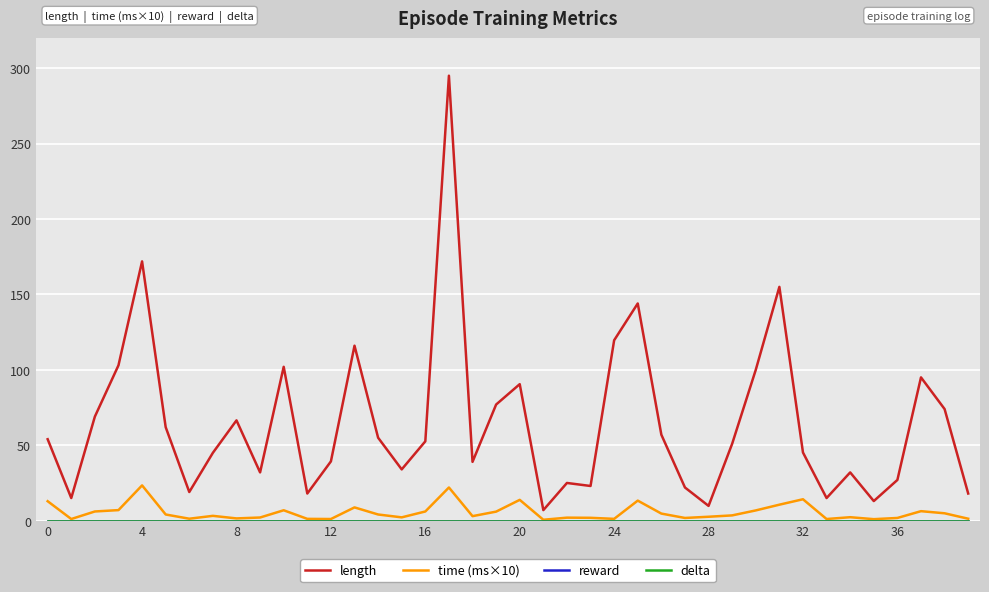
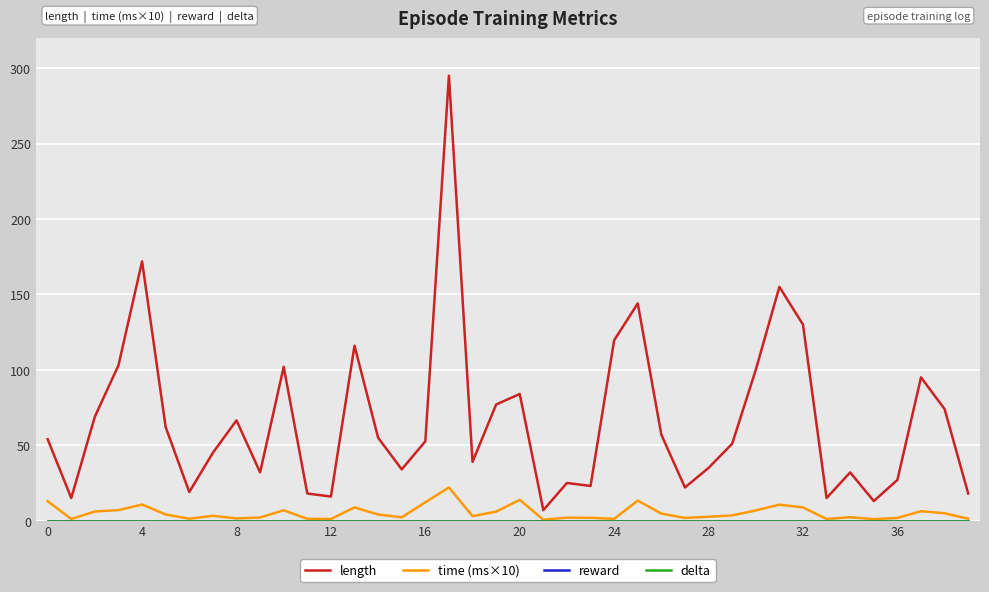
time (ms×10), 4: 23 -> 11
length, 12: 39 -> 16
time (ms×10), 16: 6 -> 12
length, 20: 91 -> 84
length, 28: 10 -> 35
length, 32: 45 -> 130
time (ms×10), 32: 14 -> 9
